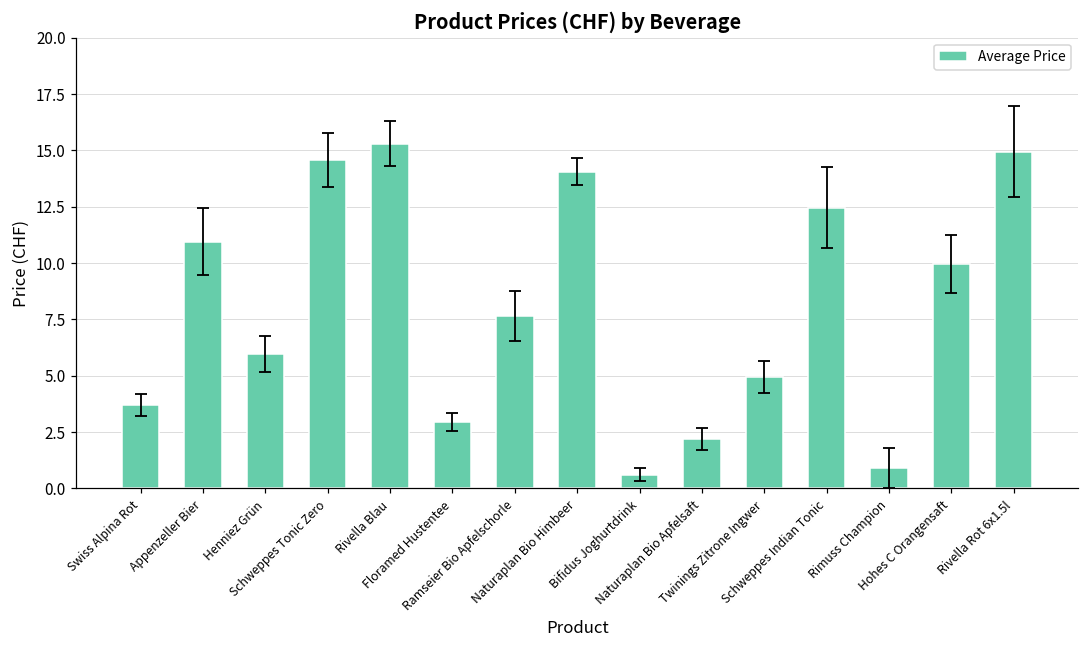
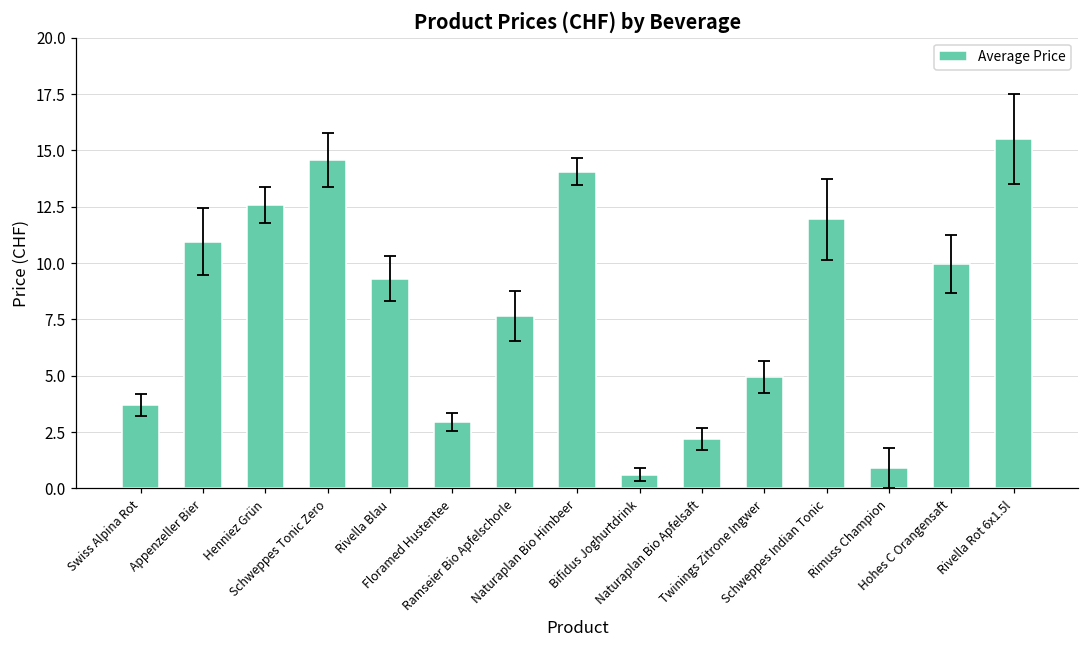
Average Price, Henniez Grün: 6.0 -> 12.6
Average Price, Rivella Blau: 15.3 -> 9.3
Average Price, Schweppes Indian Tonic: 12.5 -> 12.0
Average Price, Rivella Rot 6x1.5l: 15.0 -> 15.5
